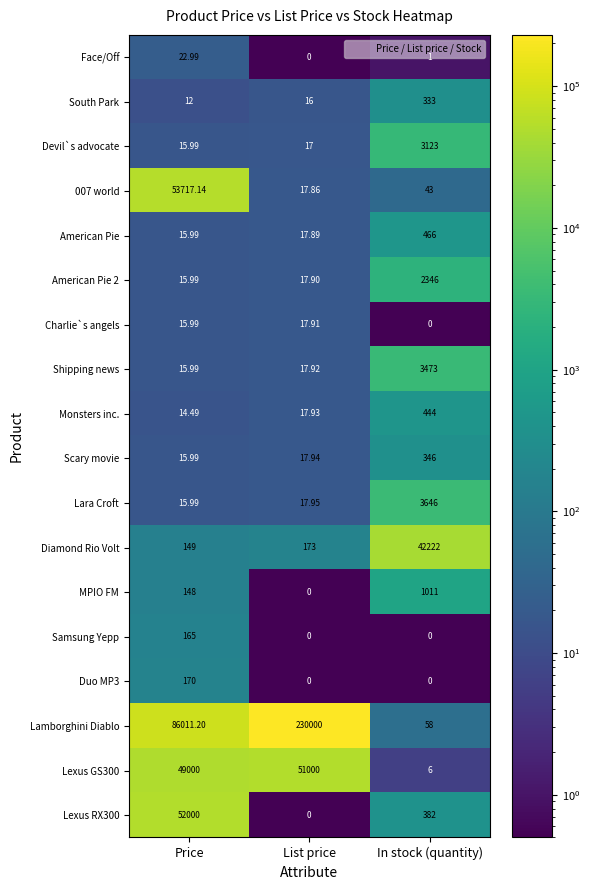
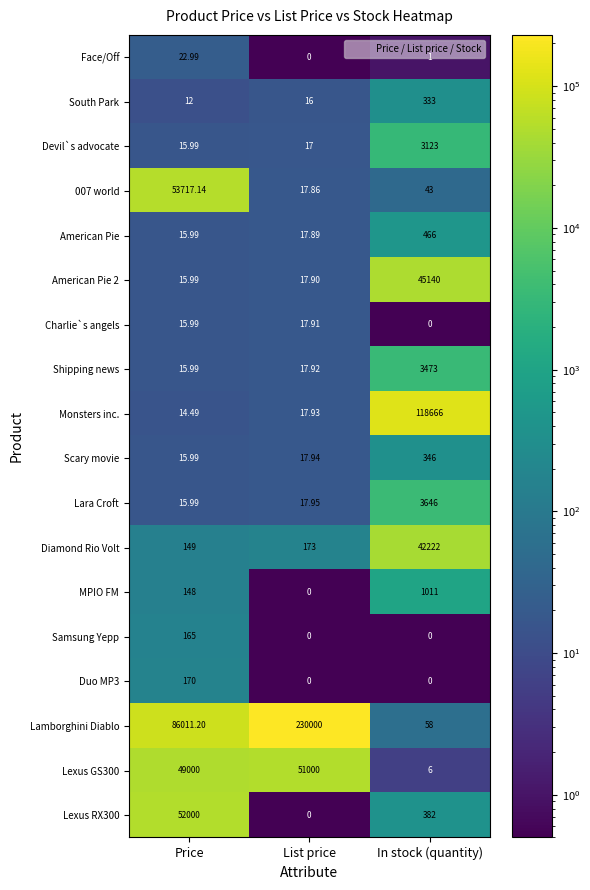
American Pie 2, In stock (quantity): 2346 -> 45140
Monsters inc., In stock (quantity): 444 -> 118666
